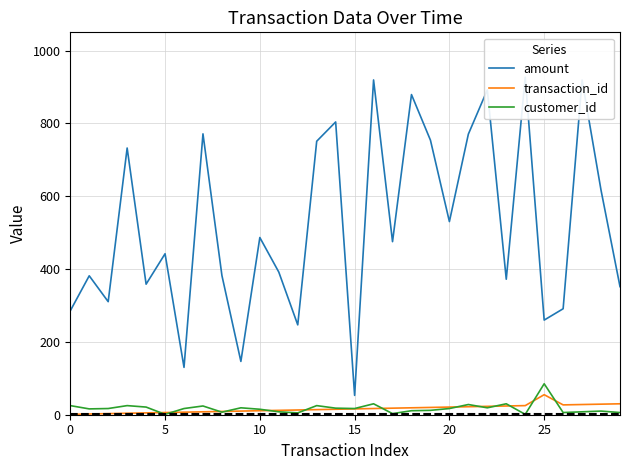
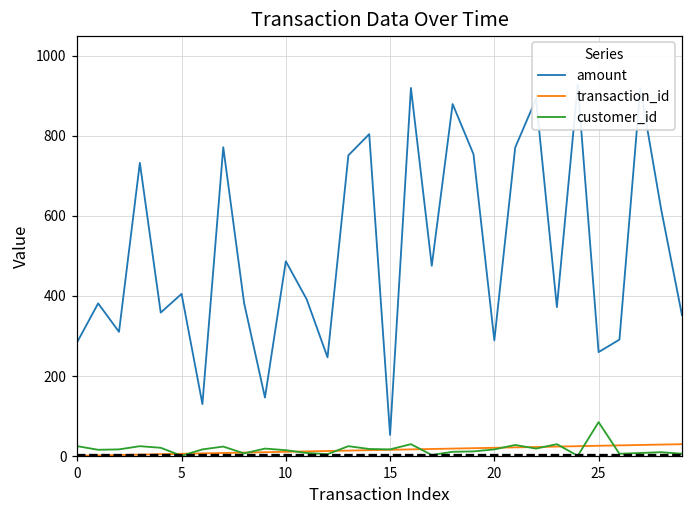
amount, 5: 440 -> 410
amount, 20: 530 -> 290
transaction_id, 25: 60 -> 30
